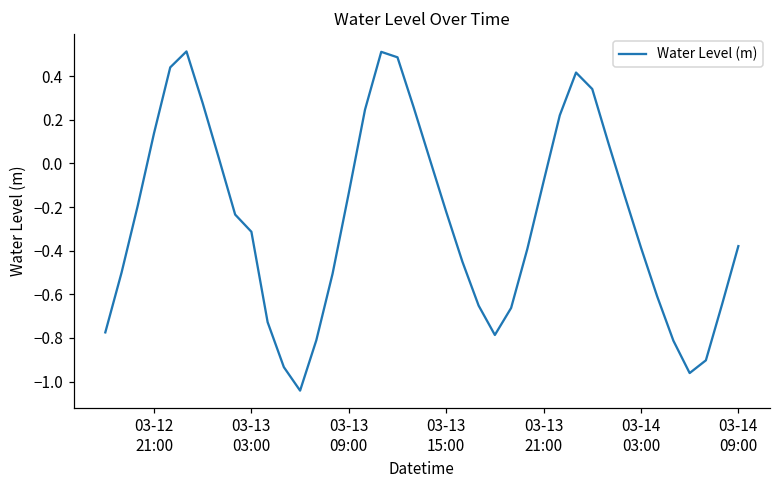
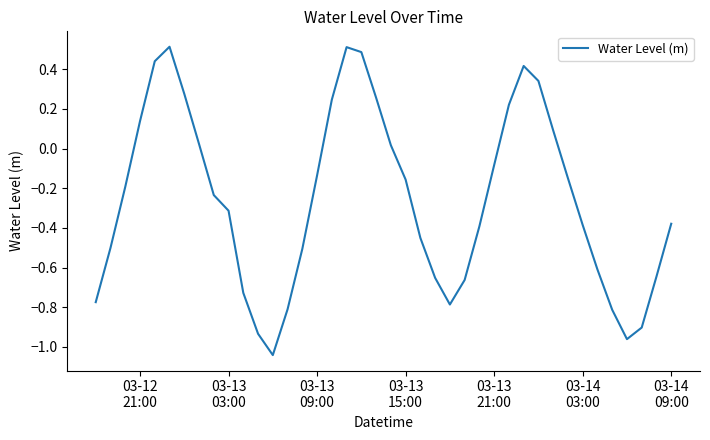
03-13 15:00: -0.22 -> -0.16
